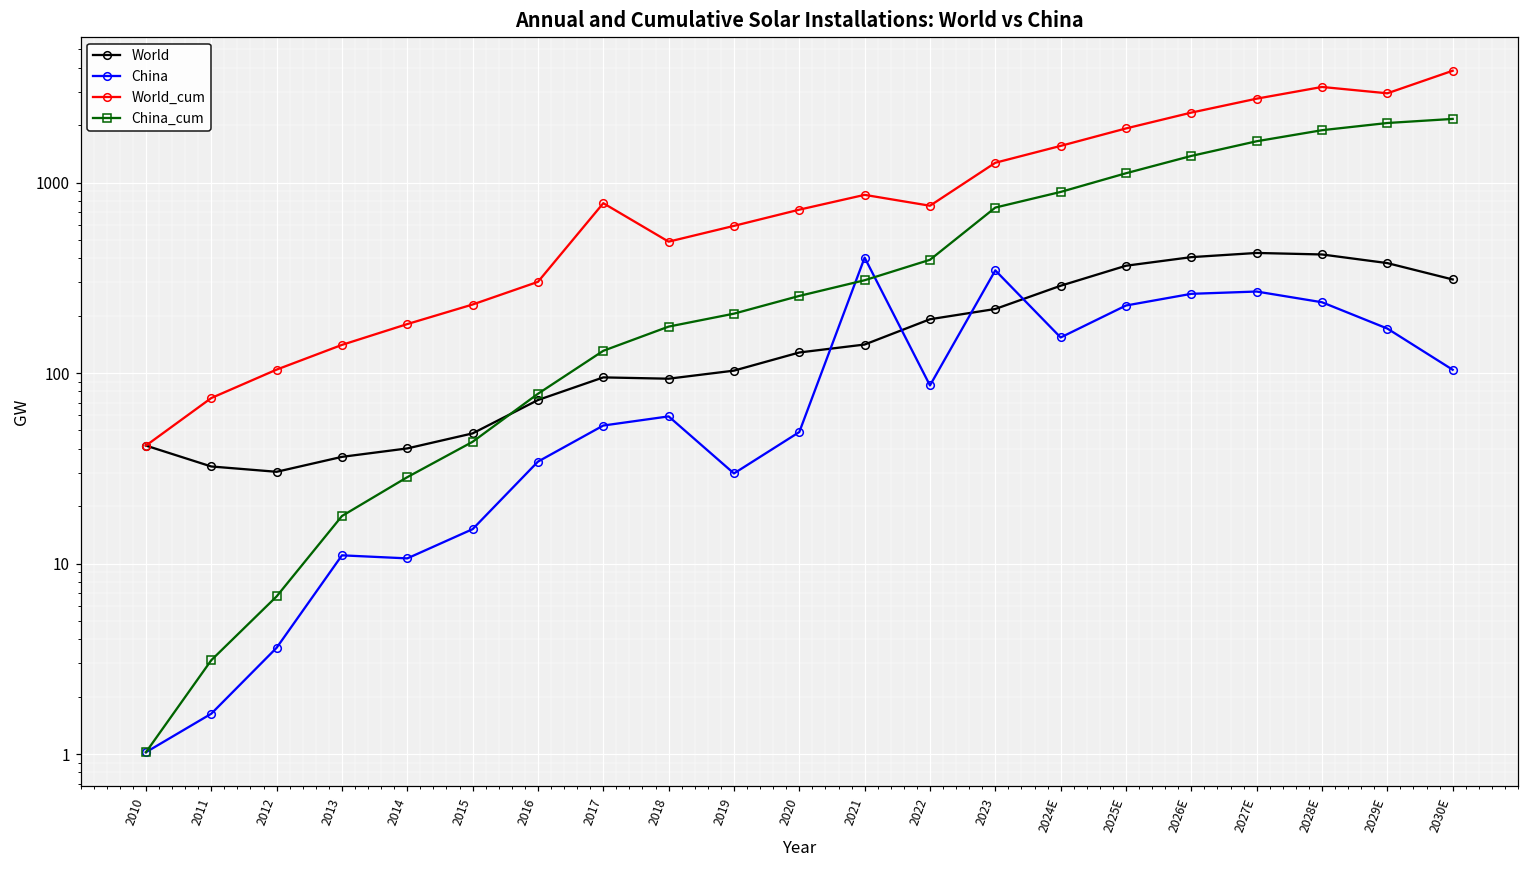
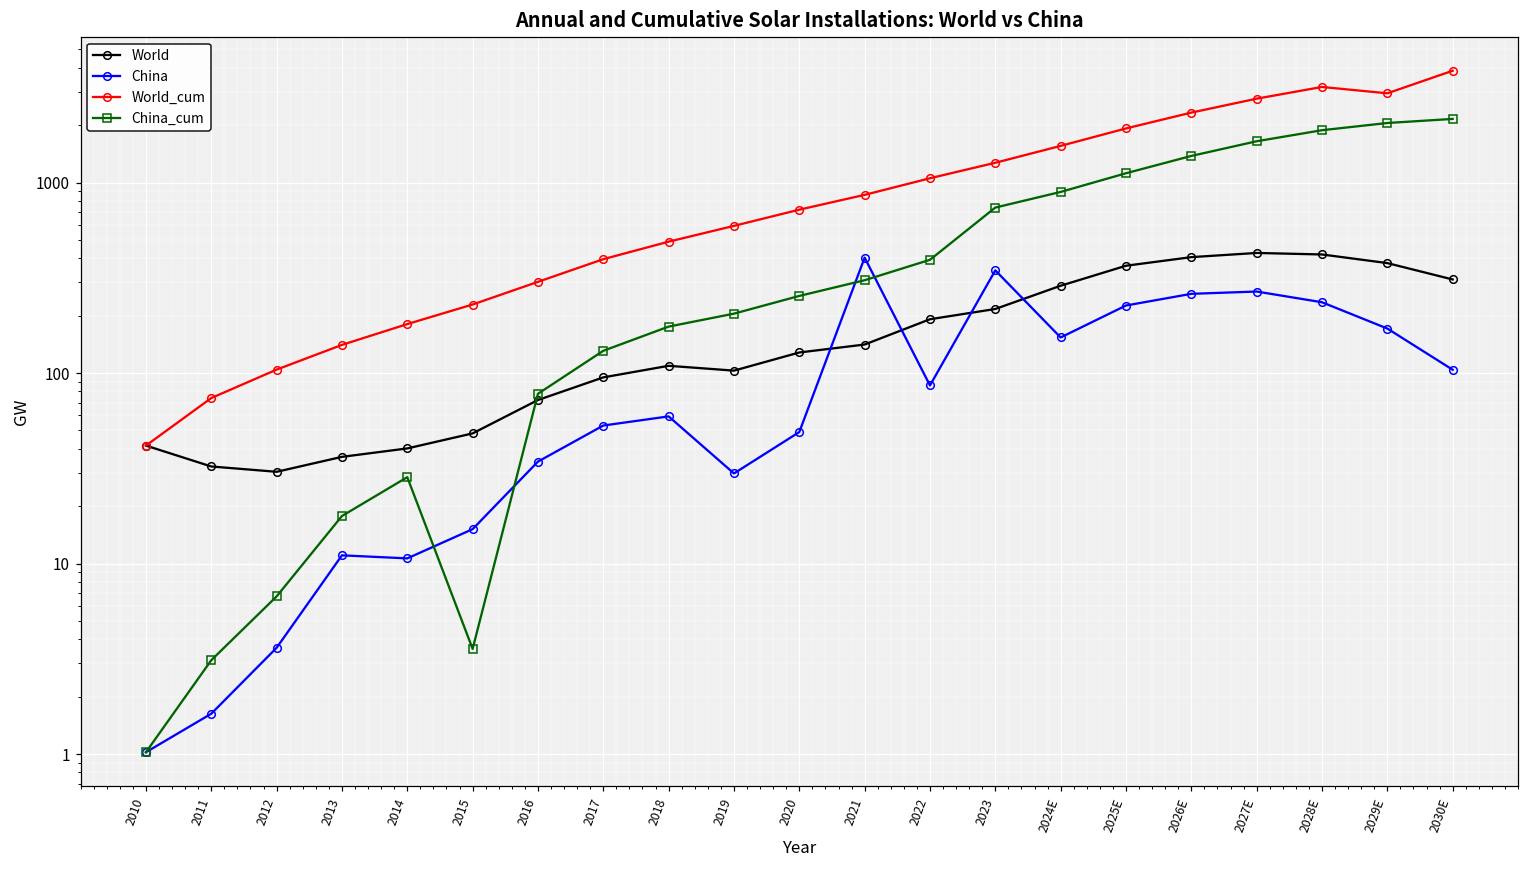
China_cum, 2015: 44 -> 3.6
World_cum, 2017: 800 -> 400
World, 2018: 90 -> 110
World_cum, 2022: 800 -> 1100
